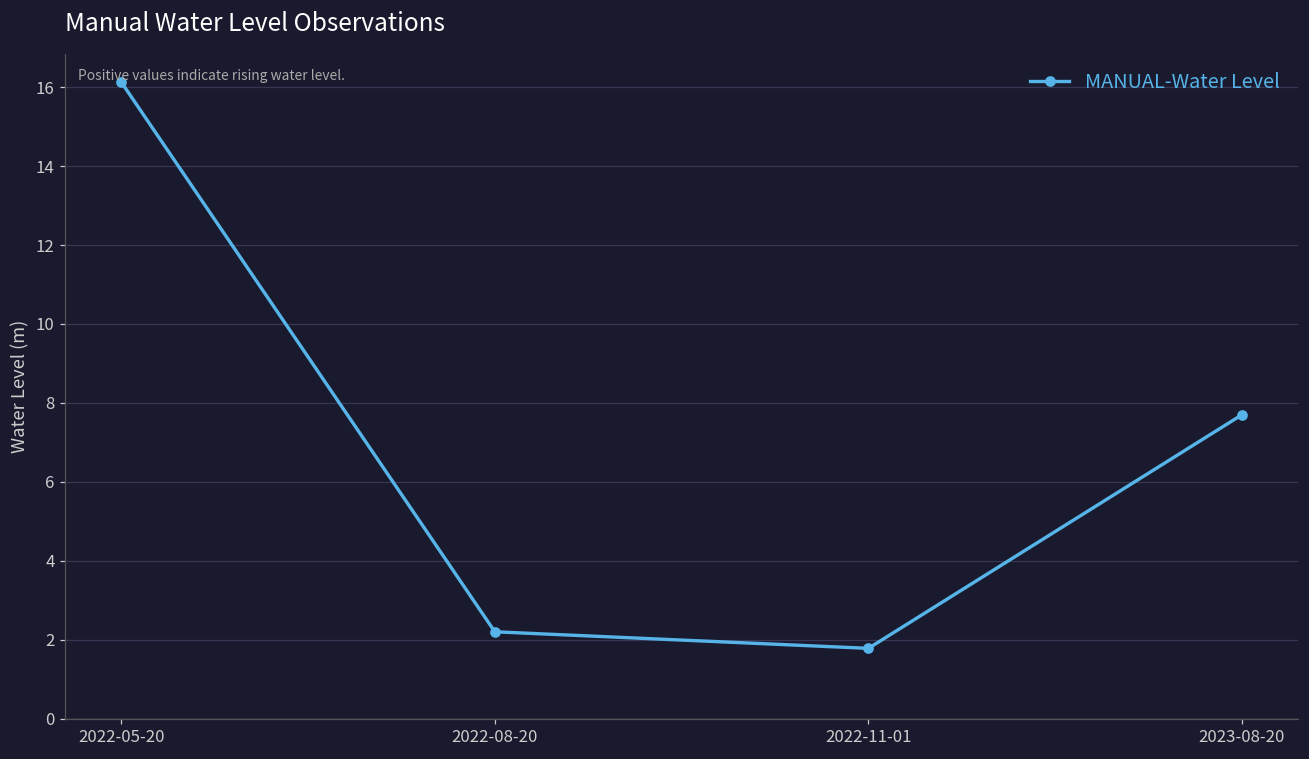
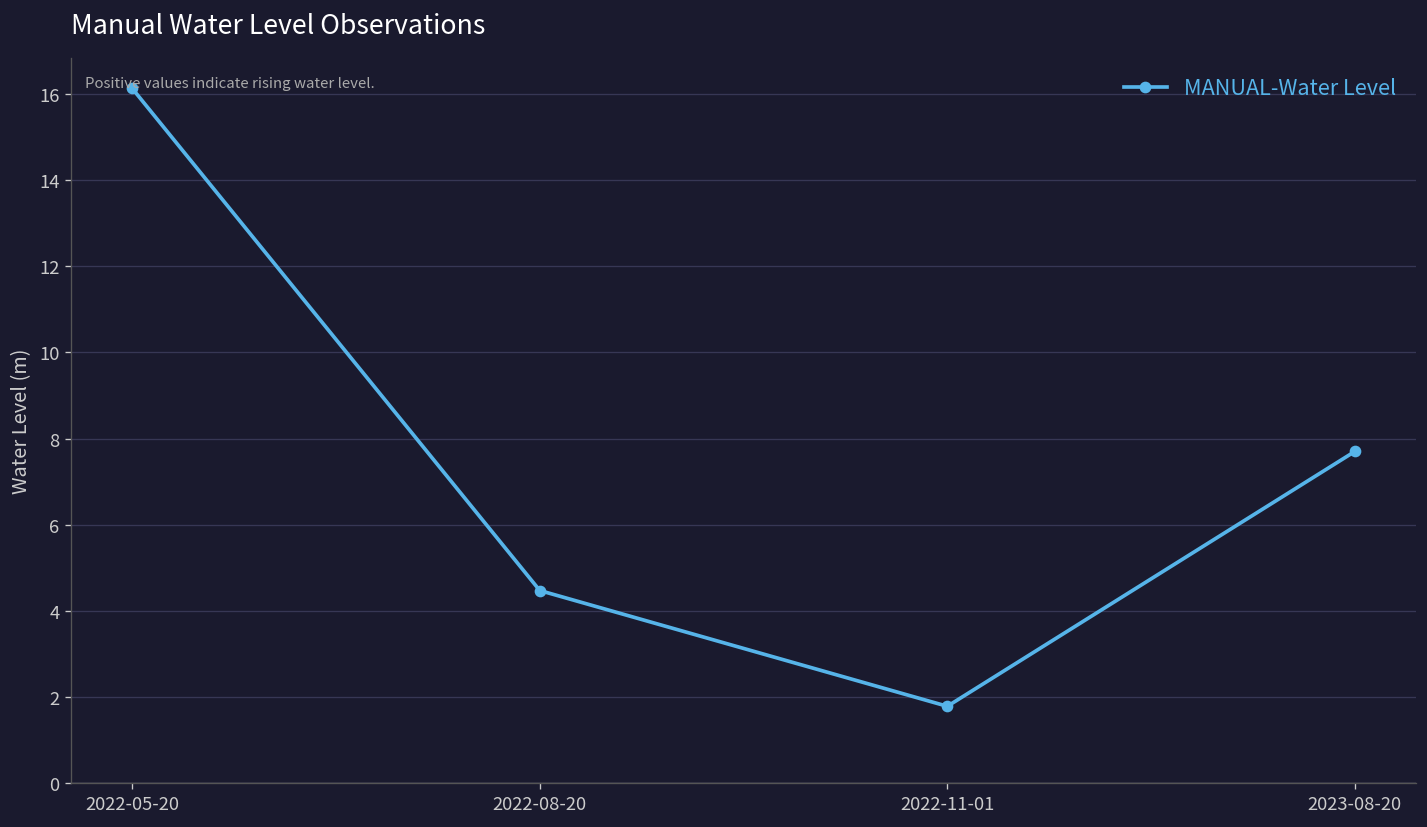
2022-08-20: 2.2 -> 4.5
